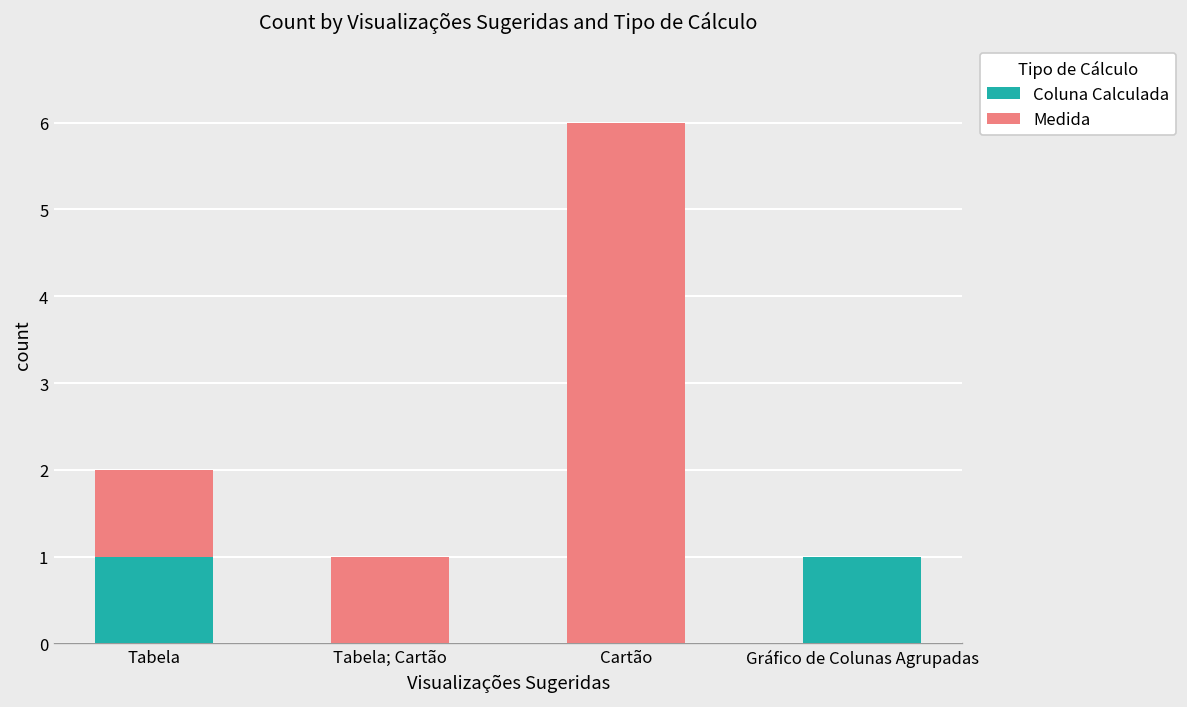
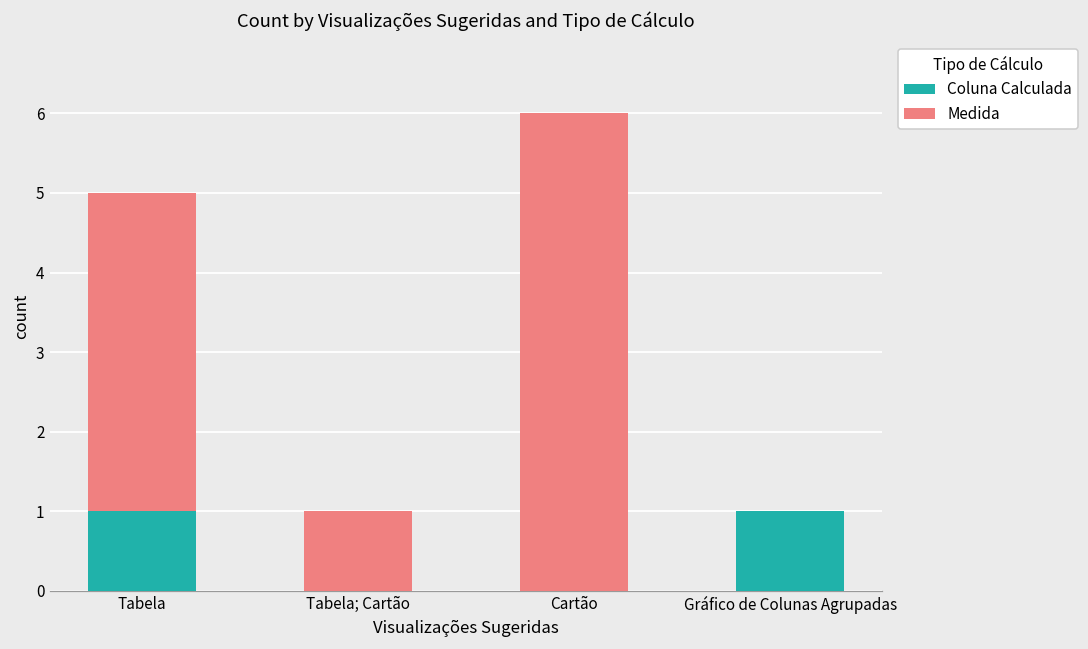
Medida, Tabela: 1 -> 4
